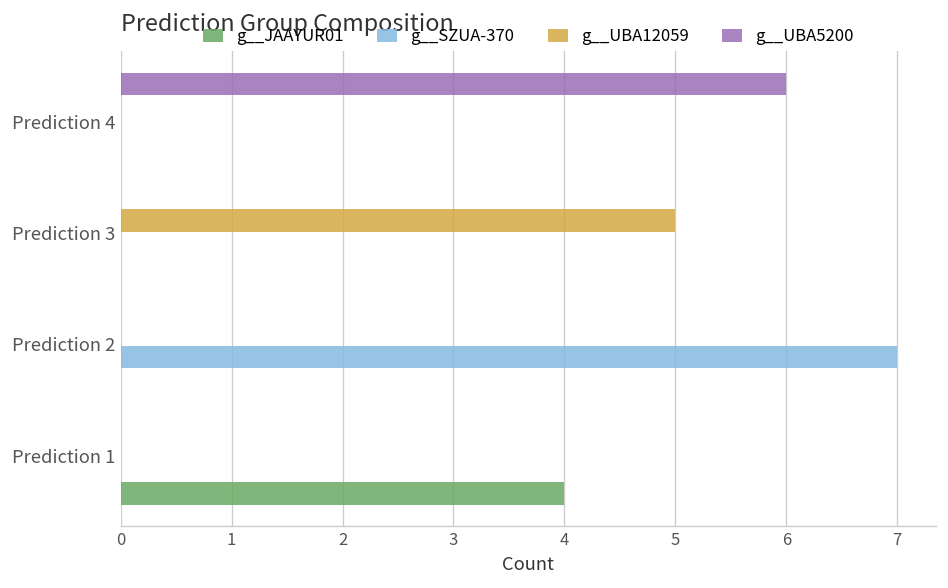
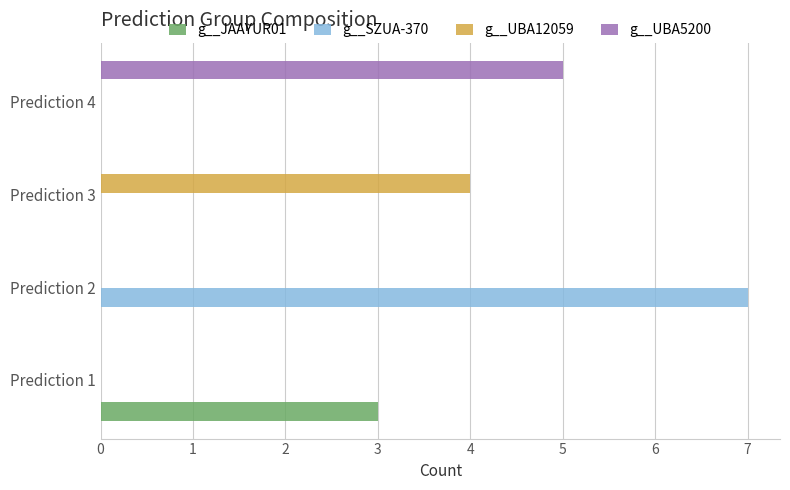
g__UBA5200, Prediction 4: 6 -> 5
g__UBA12059, Prediction 3: 5 -> 4
g__JAAYUR01, Prediction 1: 4 -> 3
